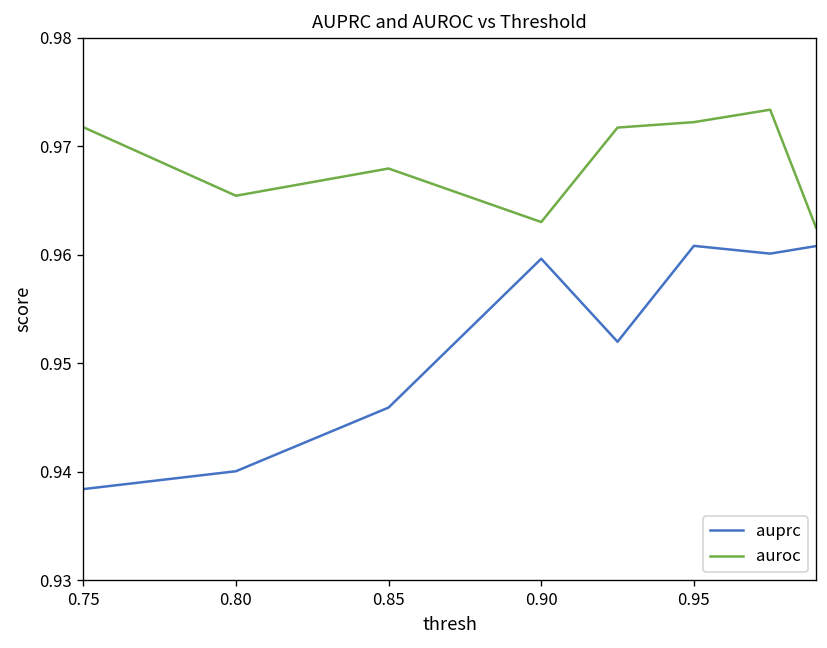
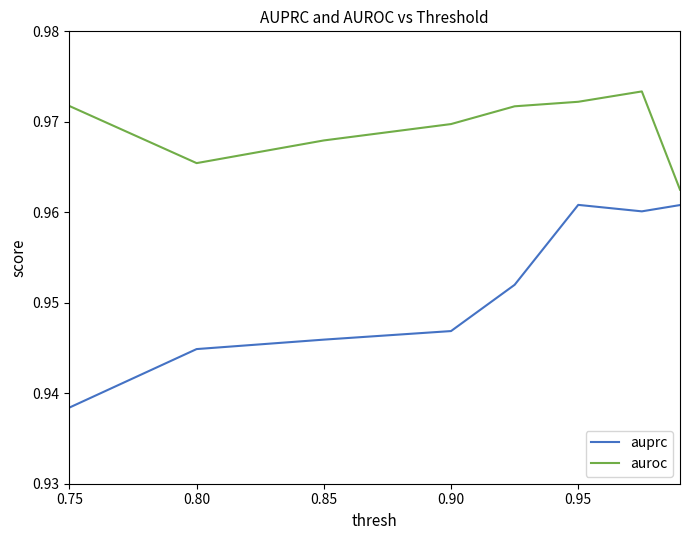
auprc, 0.80: 0.940 -> 0.945
auprc, 0.90: 0.960 -> 0.947
auroc, 0.90: 0.963 -> 0.970
